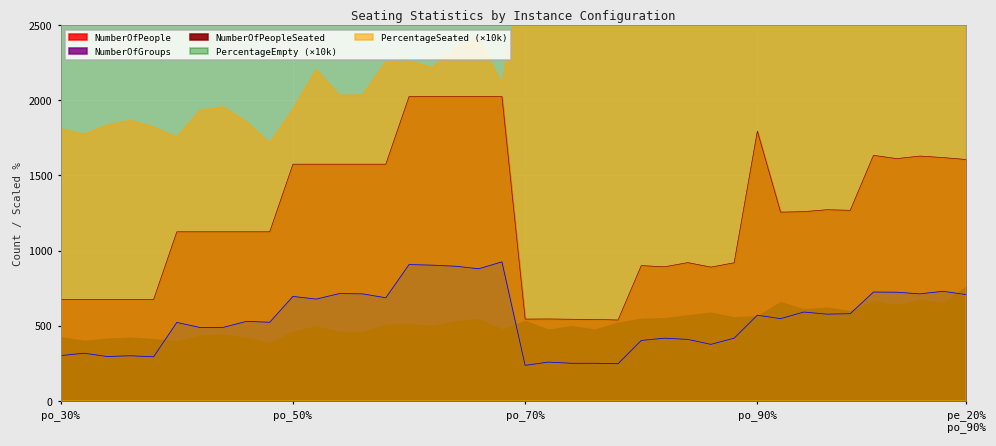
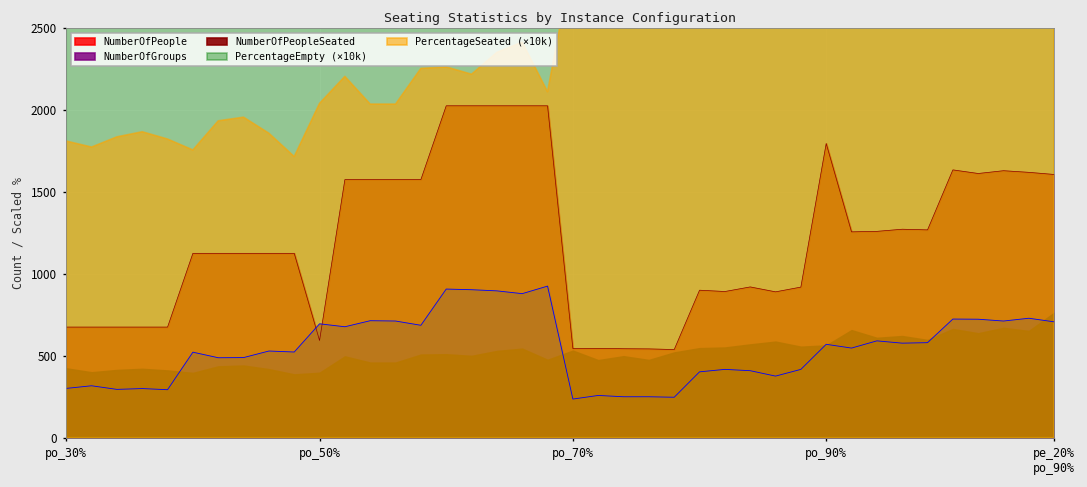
NumberOfPeople, po_50%: 1580 -> 590
NumberOfPeopleSeated, po_50%: 460 -> 400
PercentageSeated (×10k), po_50%: 1940 -> 2040
